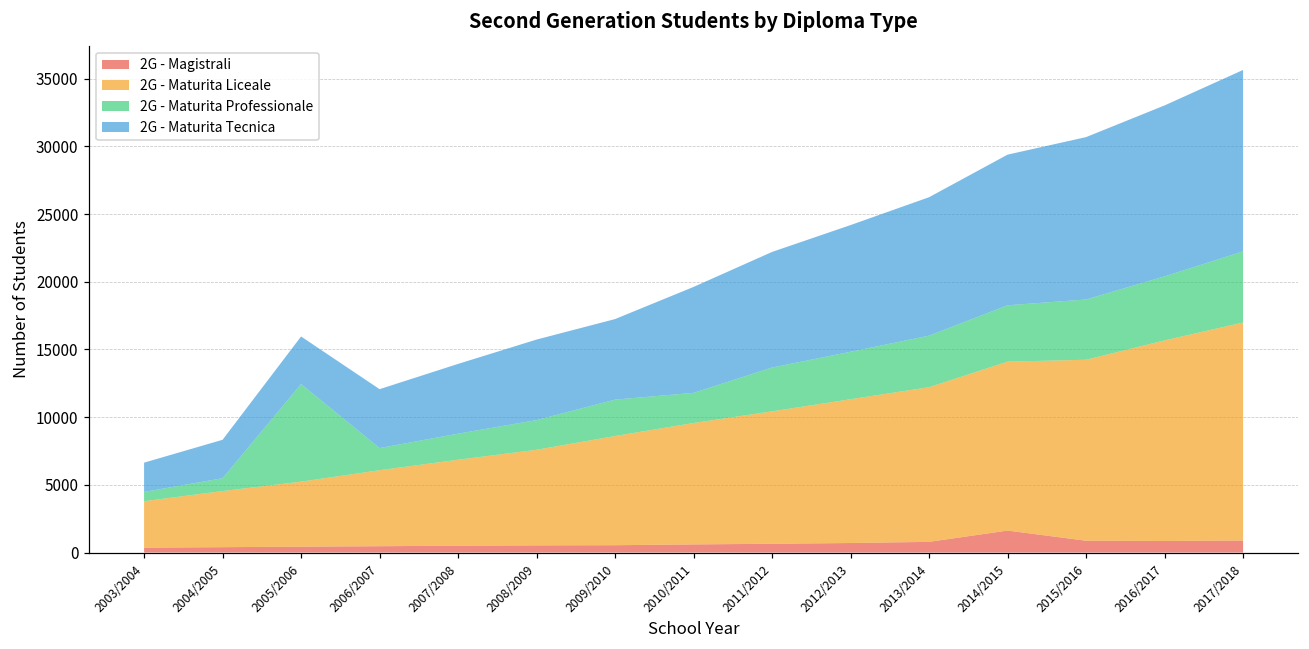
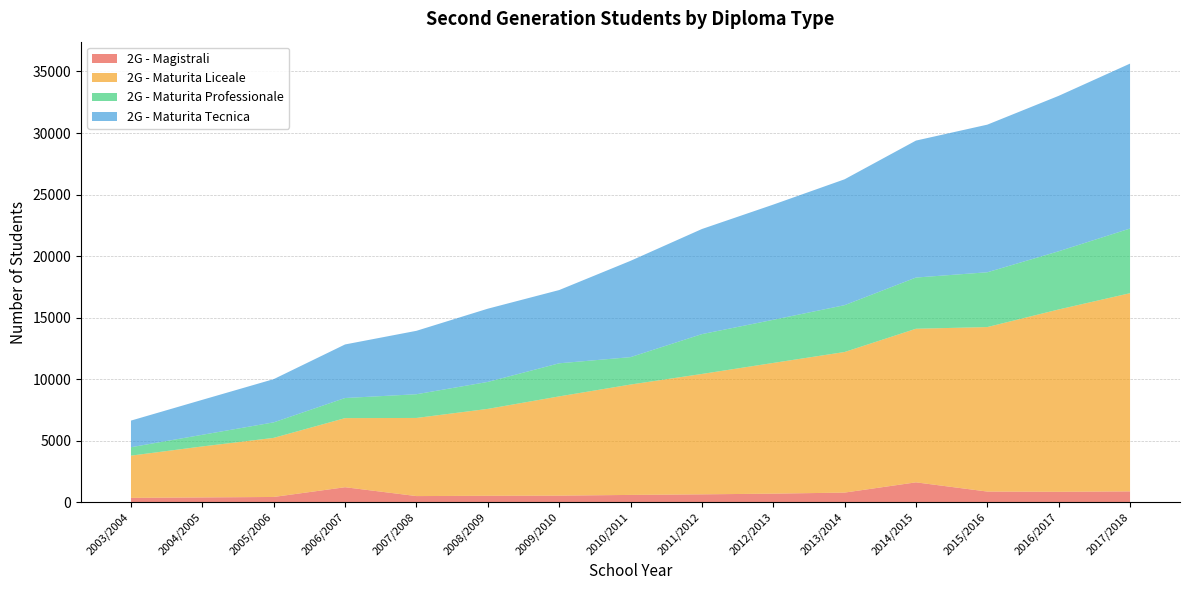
2G - Maturita Professionale, 2005/2006: 7200 -> 1300
2G - Magistrali, 2006/2007: 500 -> 1200
